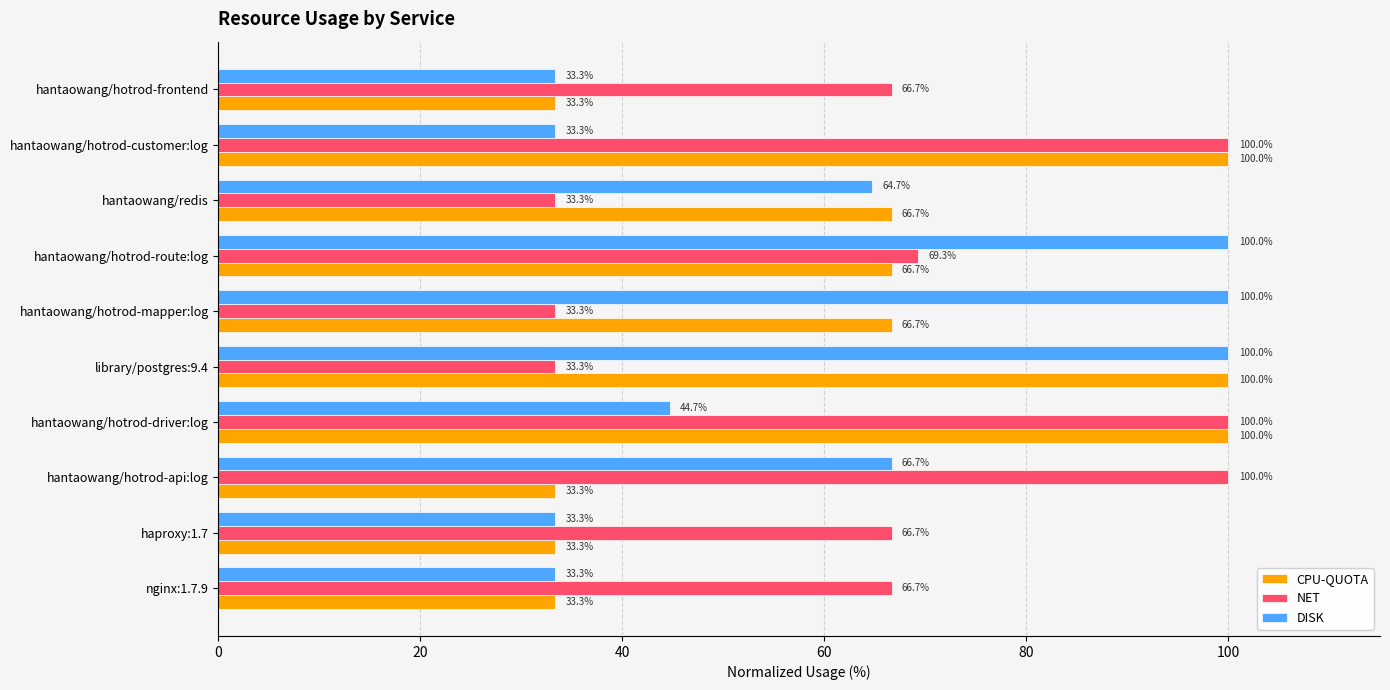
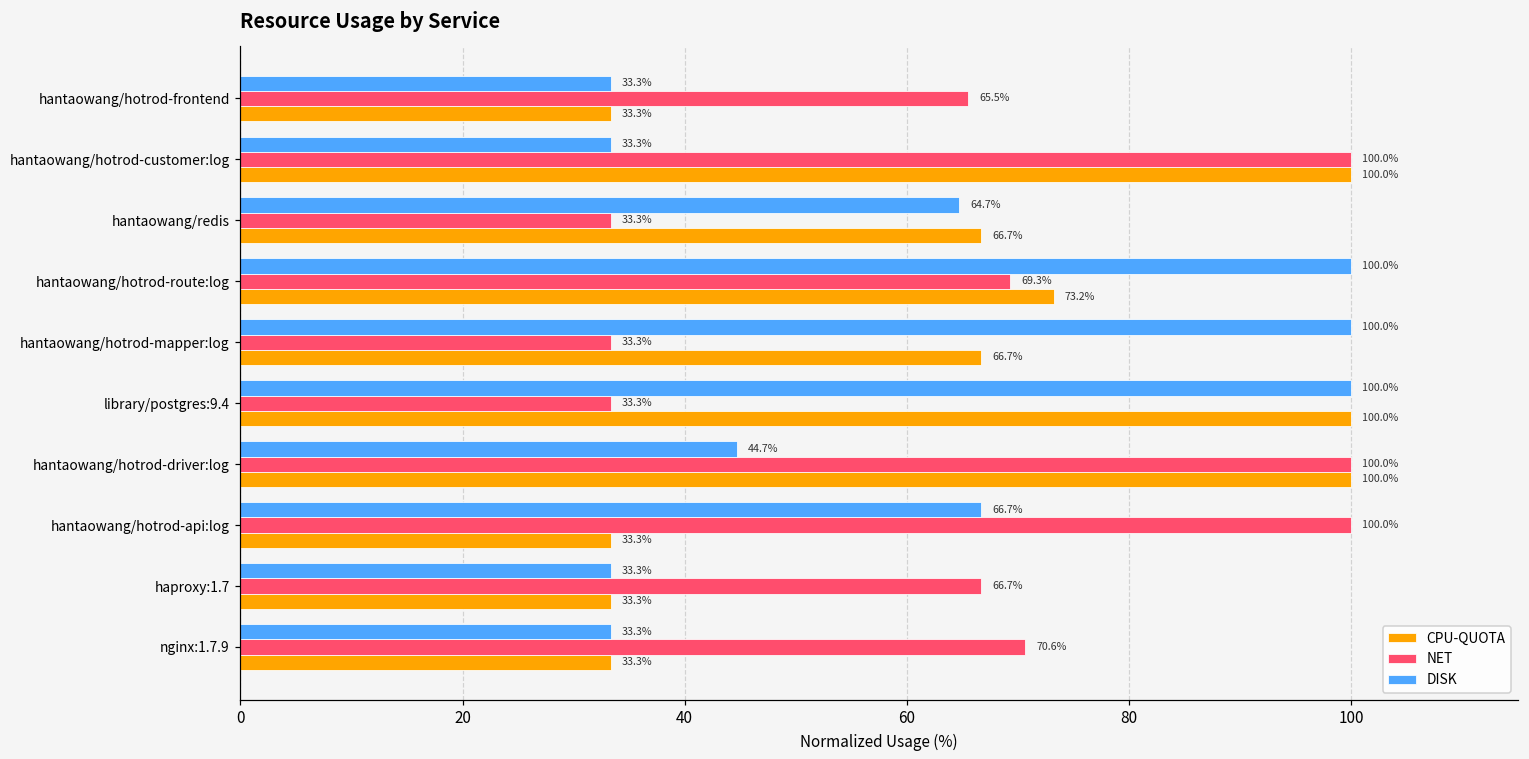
NET, hantaowang/hotrod-frontend: 66.7% -> 65.5%
CPU-QUOTA, hantaowang/hotrod-route:log: 66.7% -> 73.2%
NET, nginx:1.7.9: 66.7% -> 70.6%
